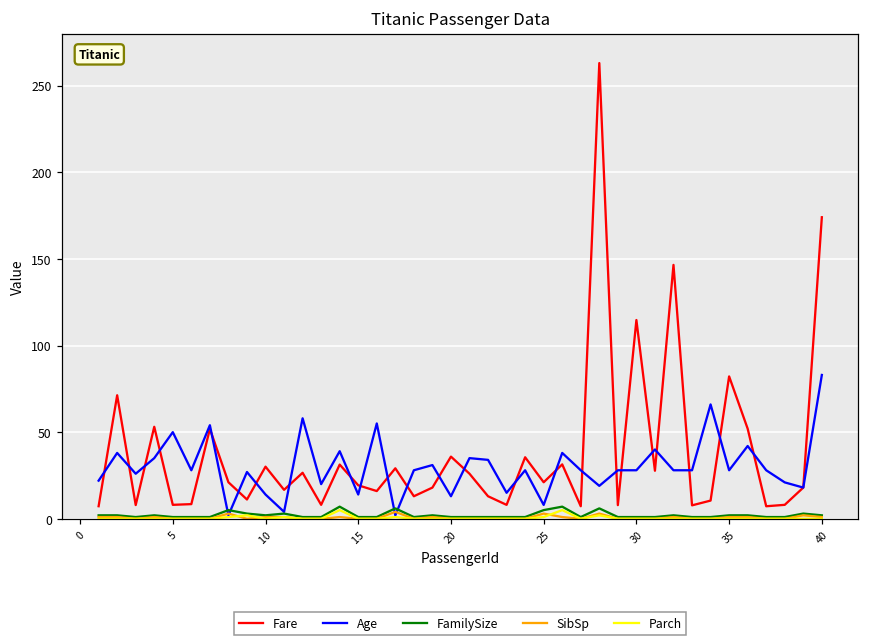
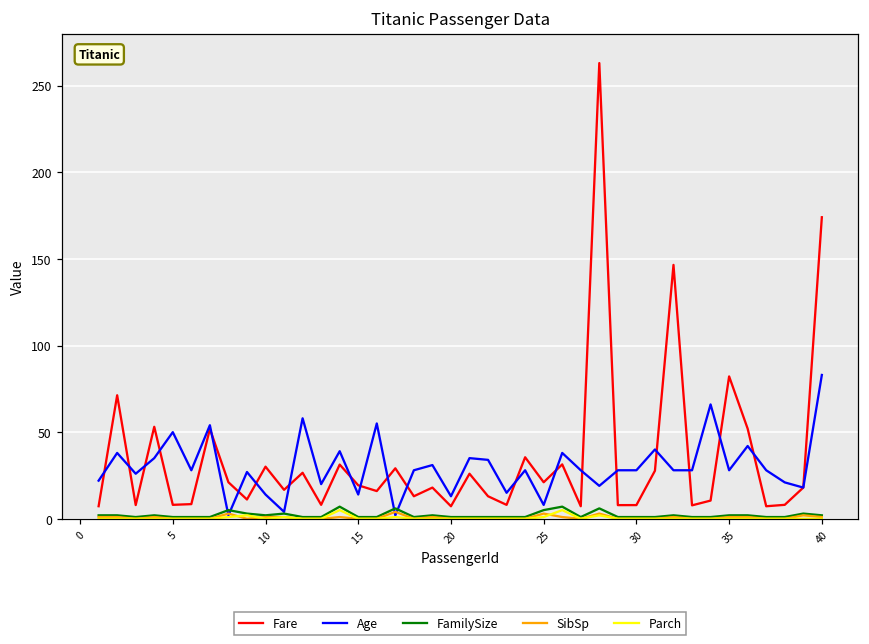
Fare, 20: 36 -> 7
Fare, 30: 115 -> 8
